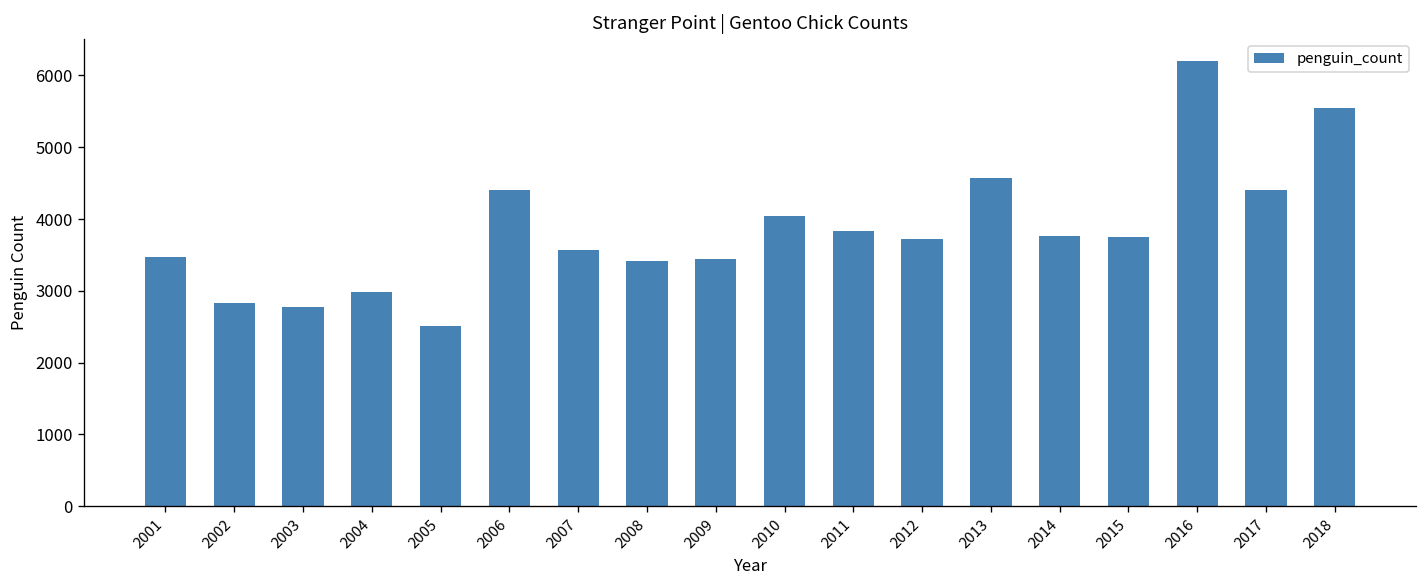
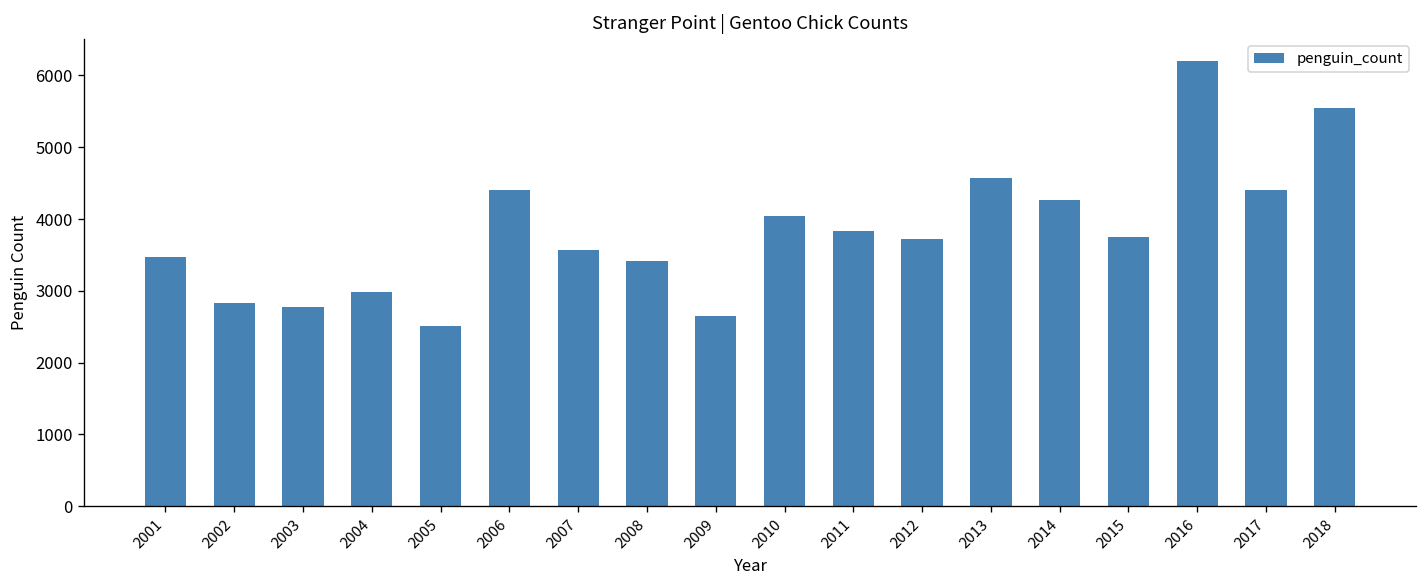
2009: 3400 -> 2700
2014: 3800 -> 4300
